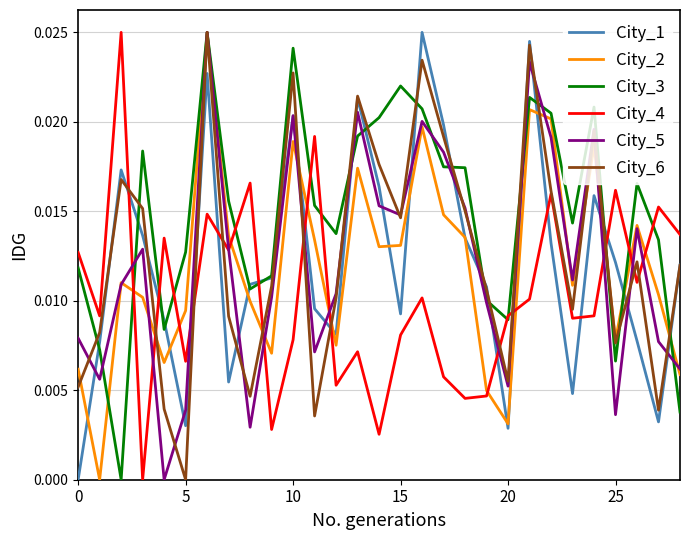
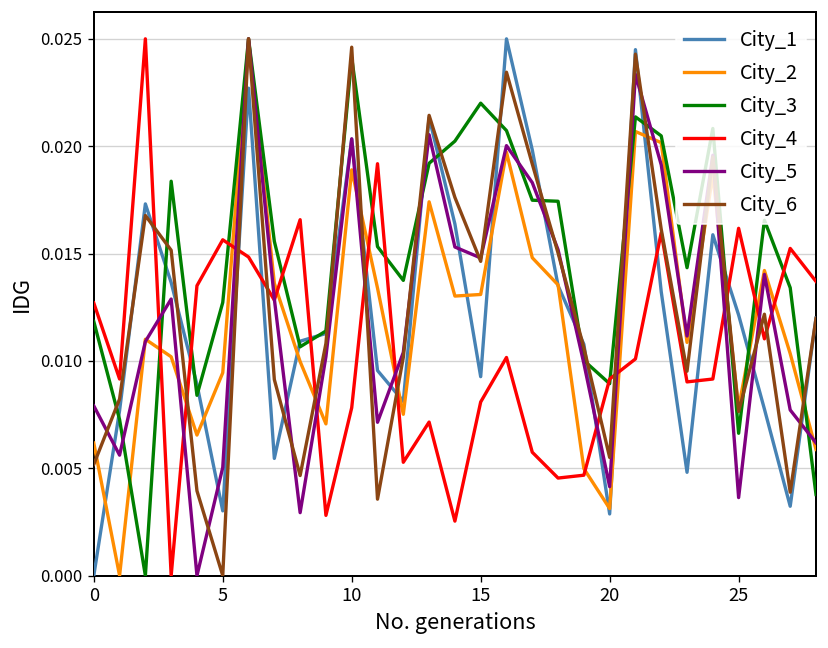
City_4, 5: 0.0066 -> 0.0156
City_5, 5: 0.0039 -> 0.0050
City_6, 10: 0.0227 -> 0.0246
City_5, 20: 0.0052 -> 0.0041
